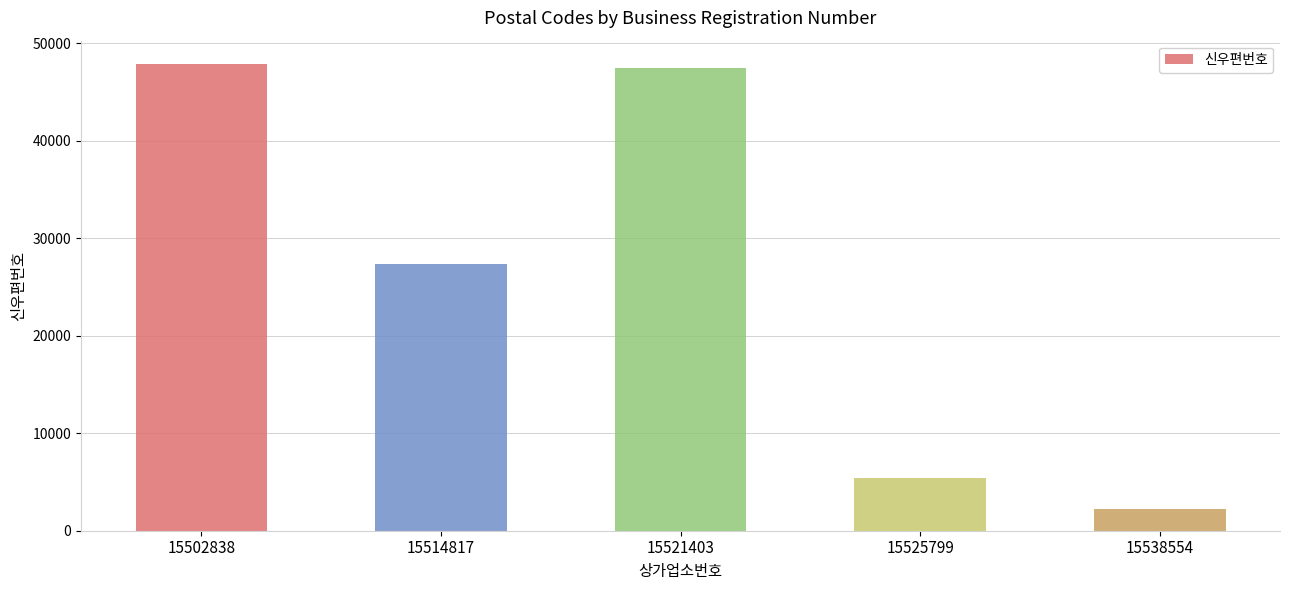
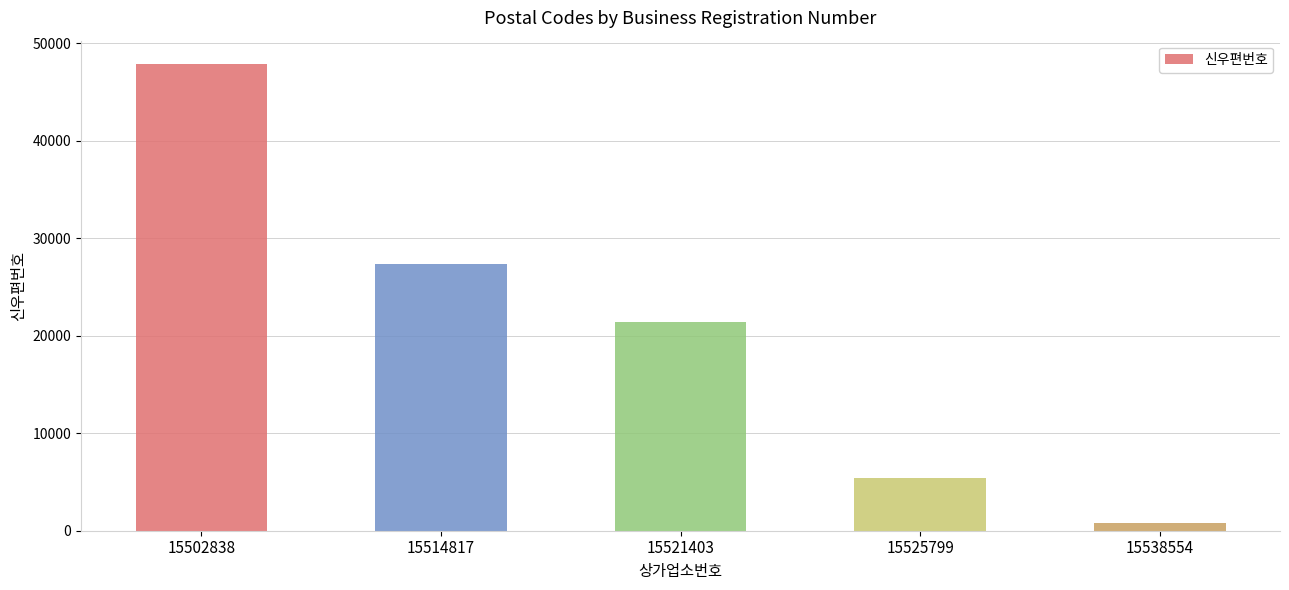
15521403: 48000 -> 21000
15538554: 2000 -> 1000
